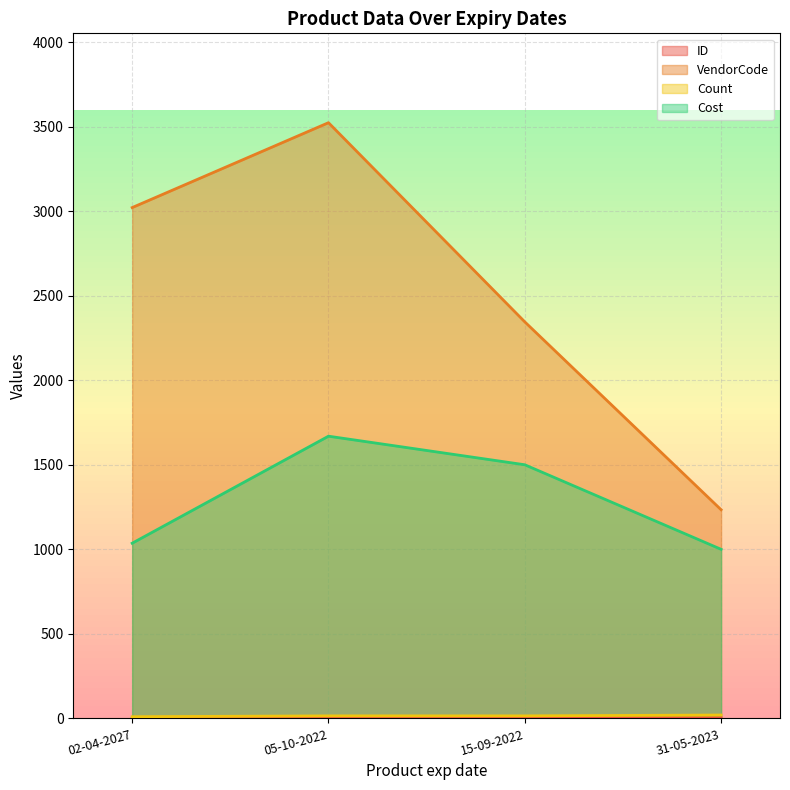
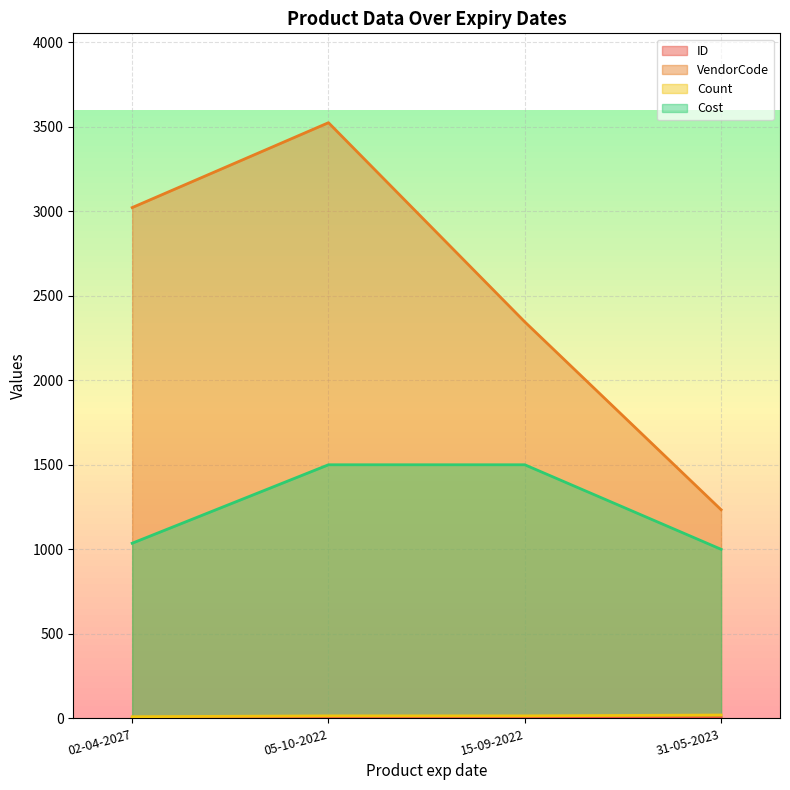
Cost, 05-10-2022: 1670 -> 1500
